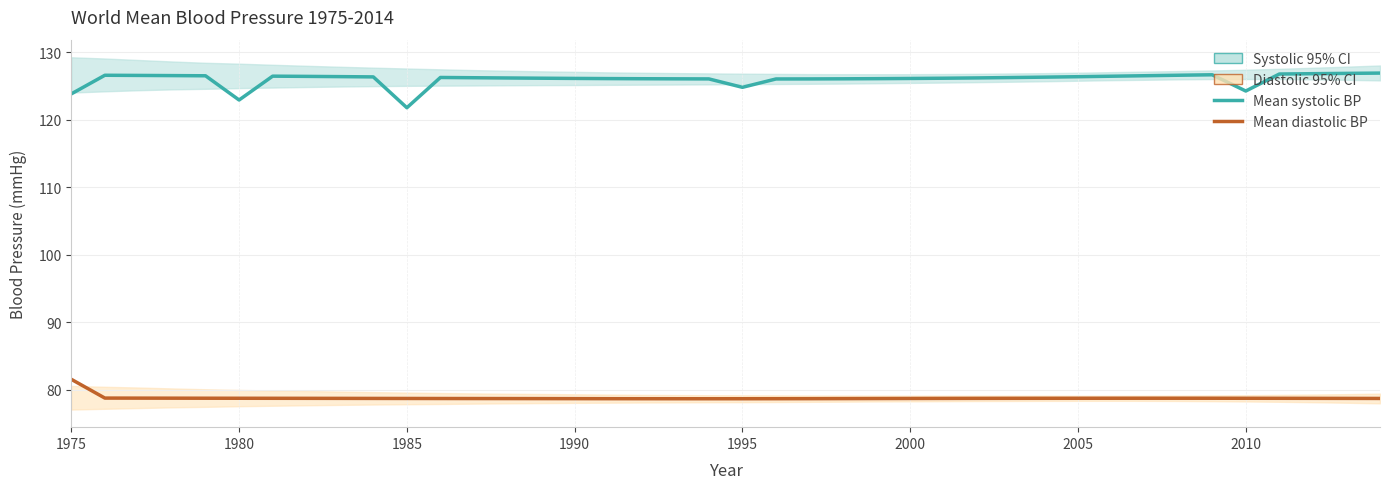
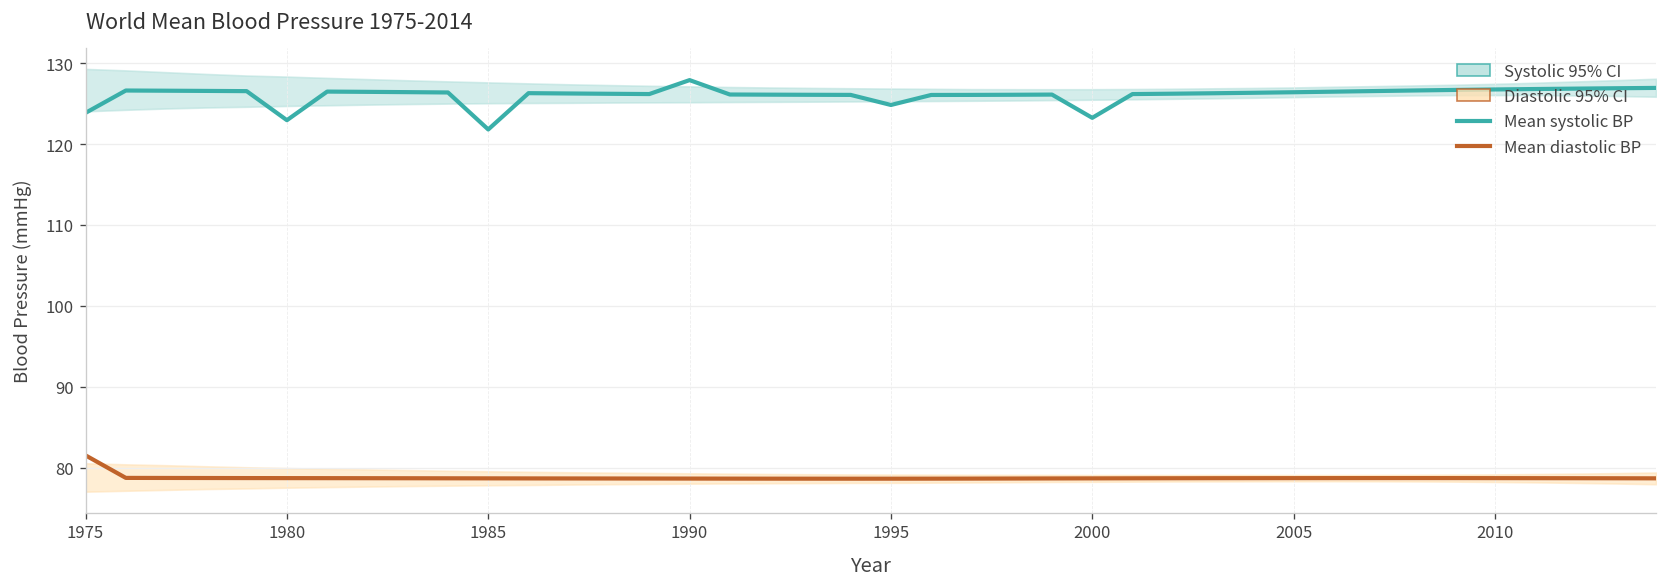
Mean systolic BP, 1990: 126 -> 128
Mean systolic BP, 2000: 126 -> 123
Mean systolic BP, 2010: 124 -> 127
